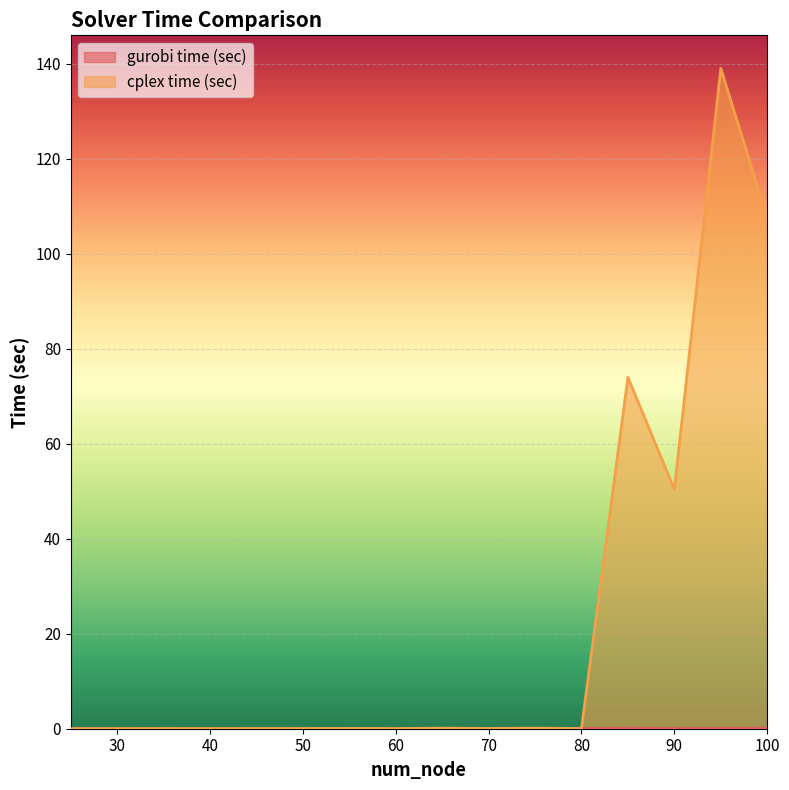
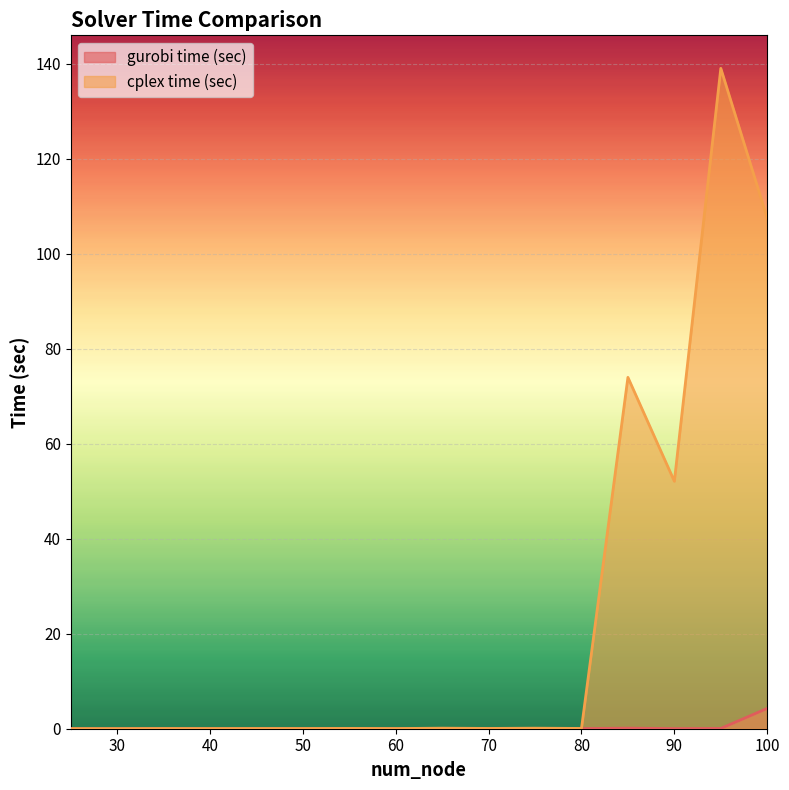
cplex time (sec), 90: 50 -> 52
gurobi time (sec), 100: 0 -> 4
